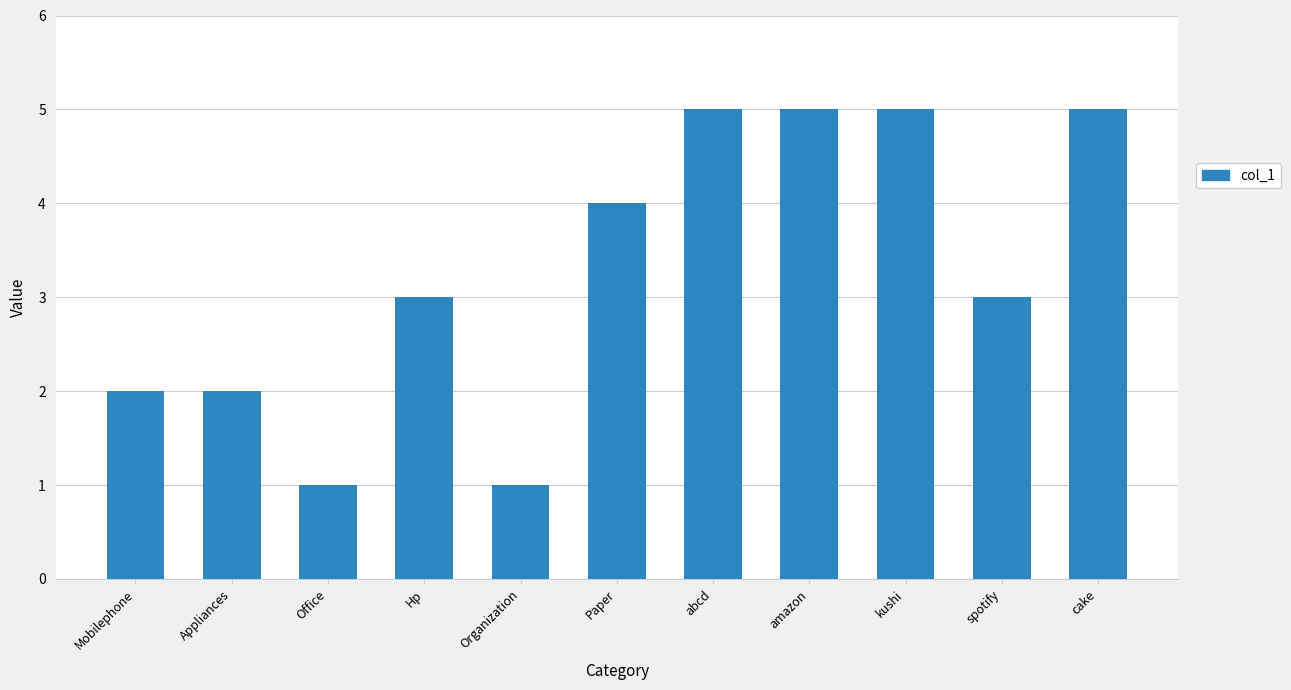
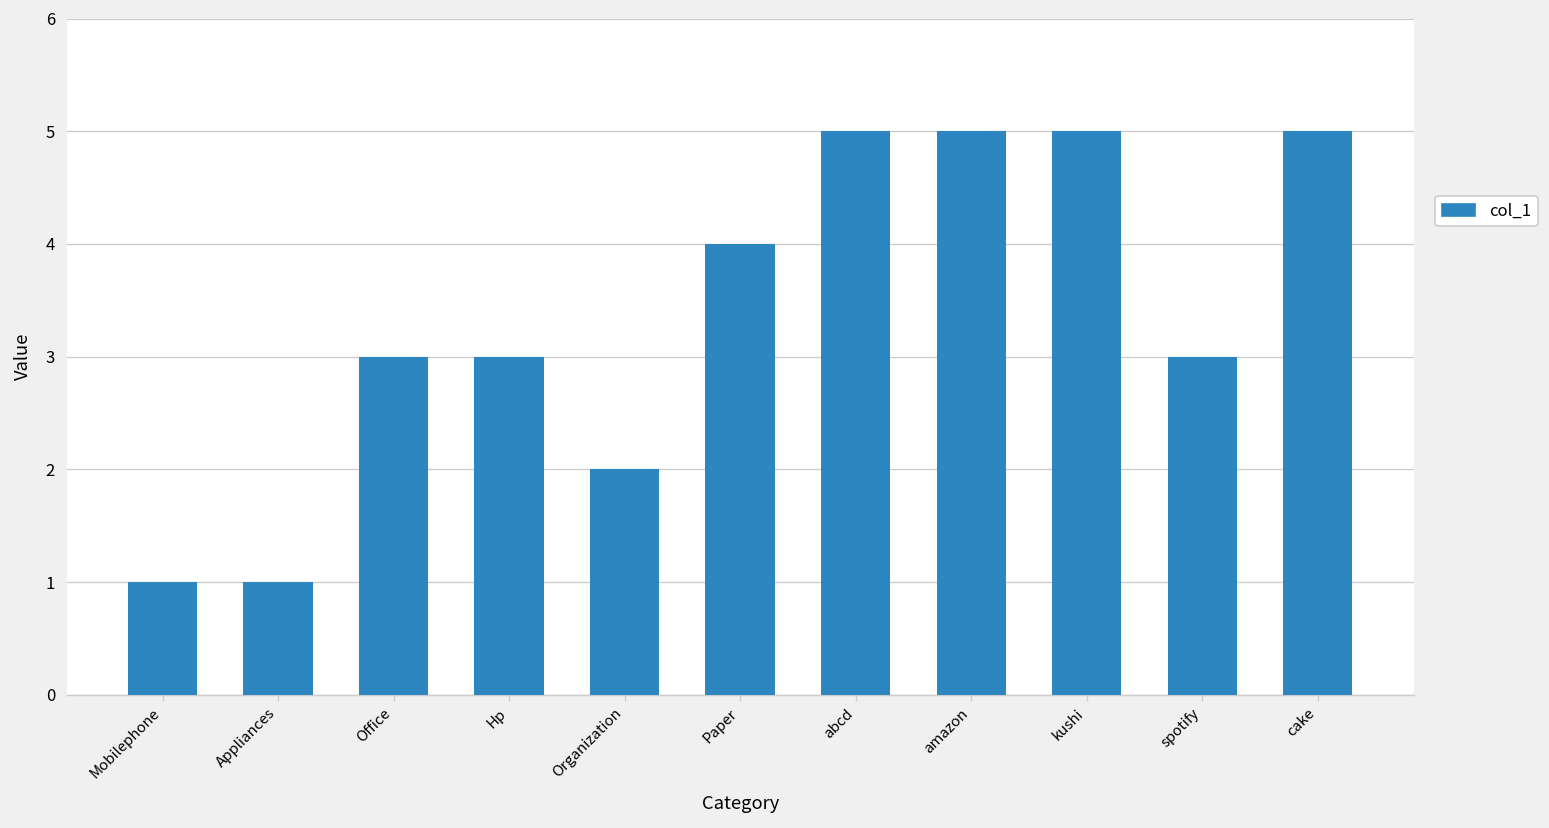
Mobilephone: 2 -> 1
Appliances: 2 -> 1
Office: 1 -> 3
Organization: 1 -> 2
